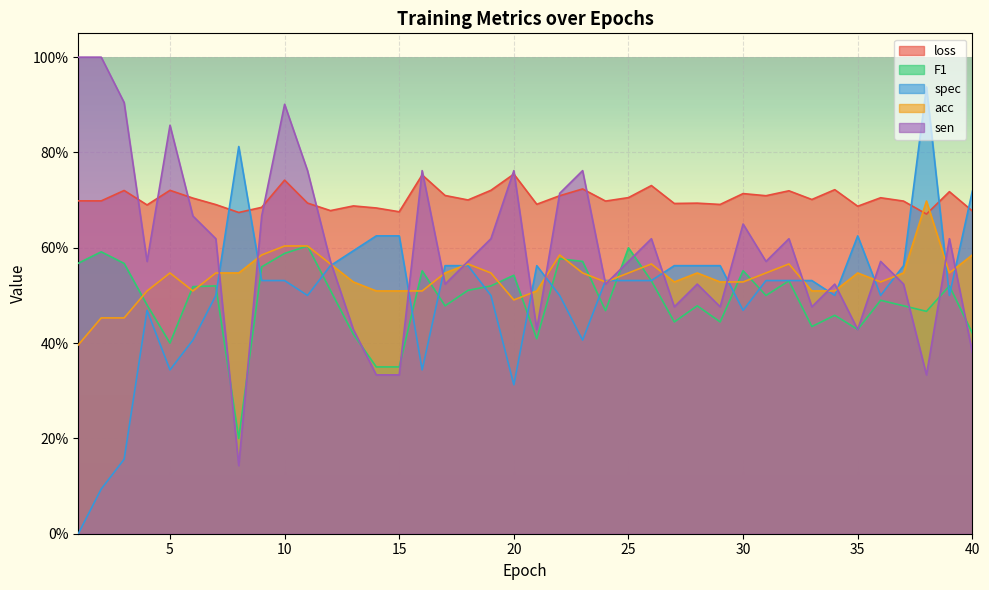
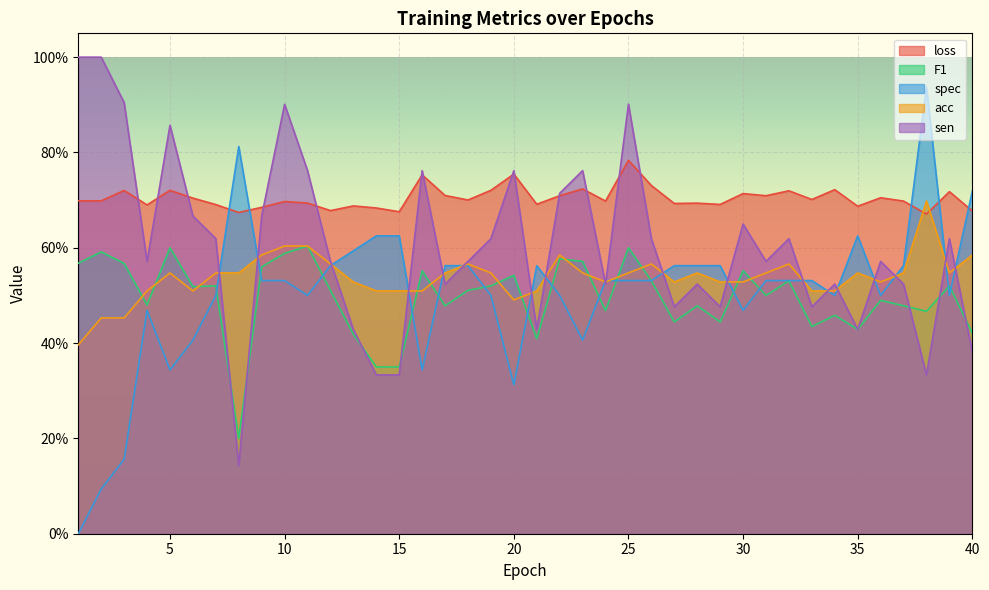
F1, 5: 40% -> 60%
loss, 10: 74% -> 70%
loss, 25: 71% -> 78%
sen, 25: 57% -> 90%
